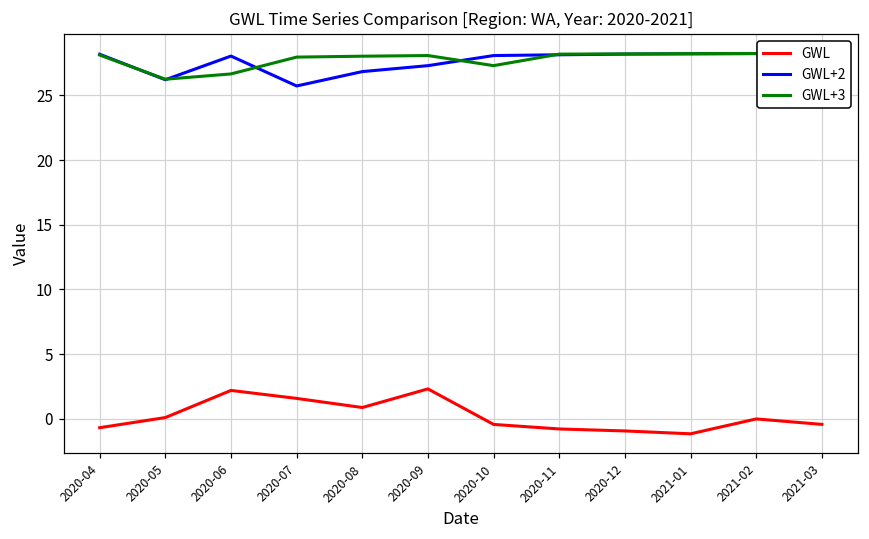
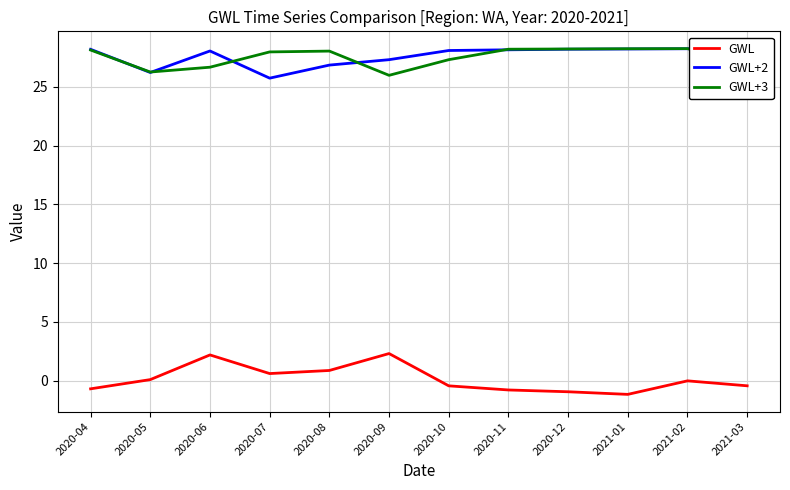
GWL, 2020-07: 1.6 -> 0.6
GWL+3, 2020-09: 28.1 -> 26.0
